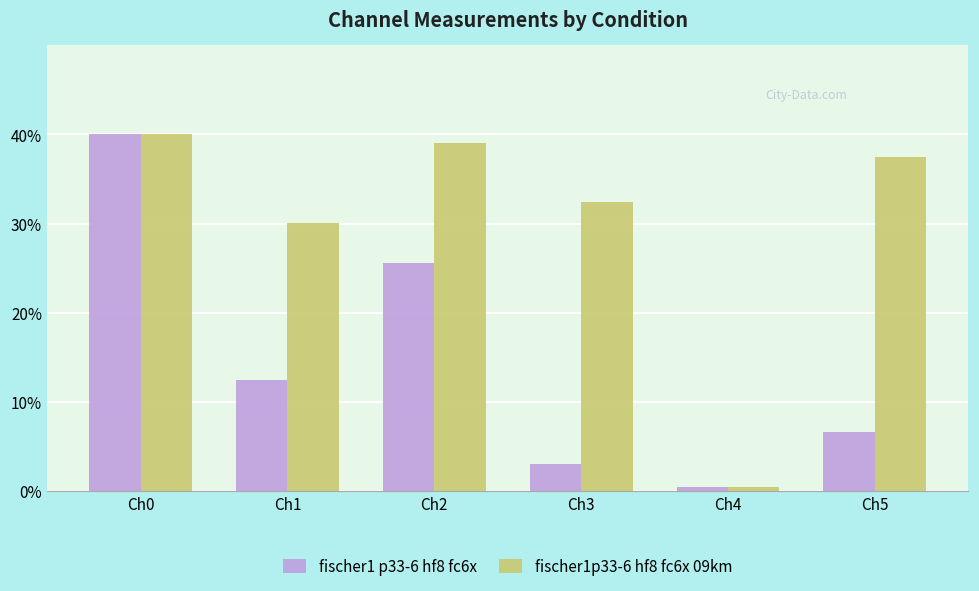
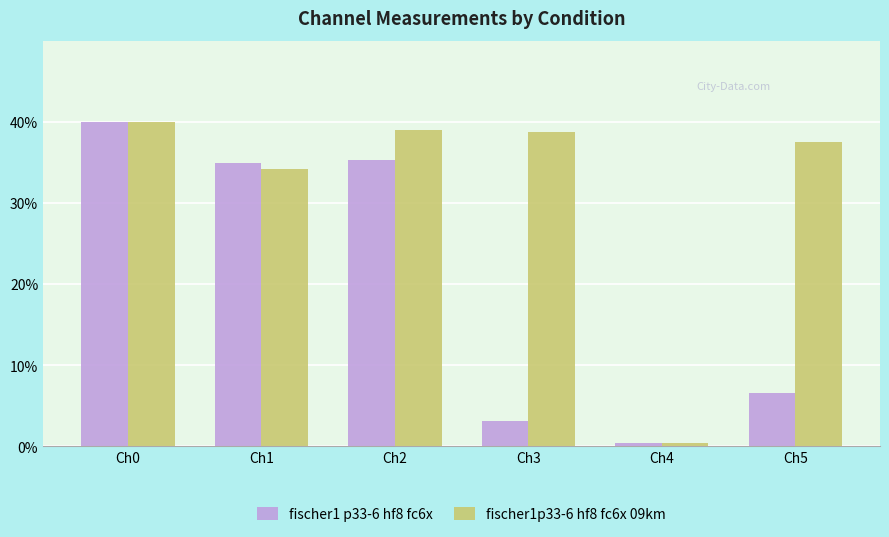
fischer1 p33-6 hf8 fc6x, Ch1: 13% -> 35%
fischer1p33-6 hf8 fc6x 09km, Ch1: 30% -> 34%
fischer1 p33-6 hf8 fc6x, Ch2: 26% -> 35%
fischer1p33-6 hf8 fc6x 09km, Ch3: 32% -> 39%
